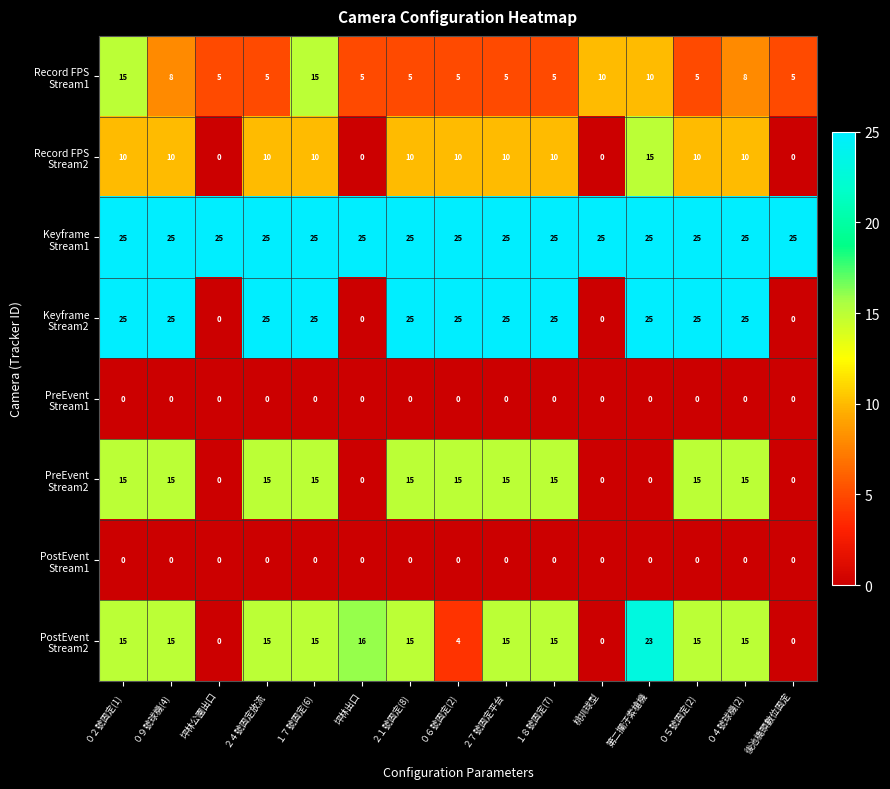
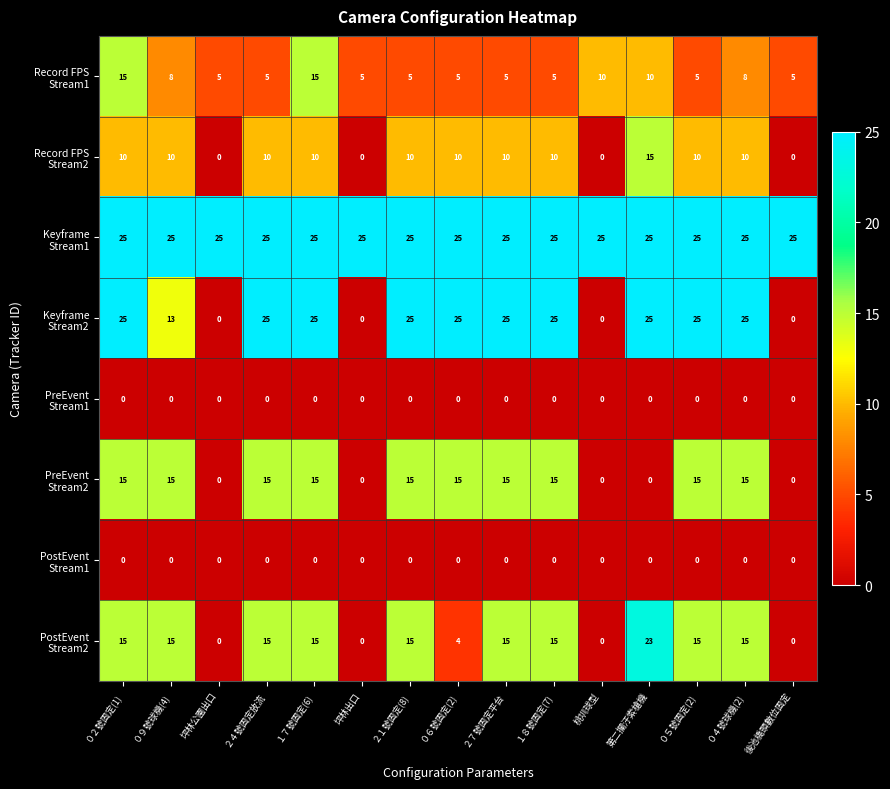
Keyframe Stream2, ０９號球機(4): 25 -> 13
PostEvent Stream2, 坪林出口: 16 -> 0
